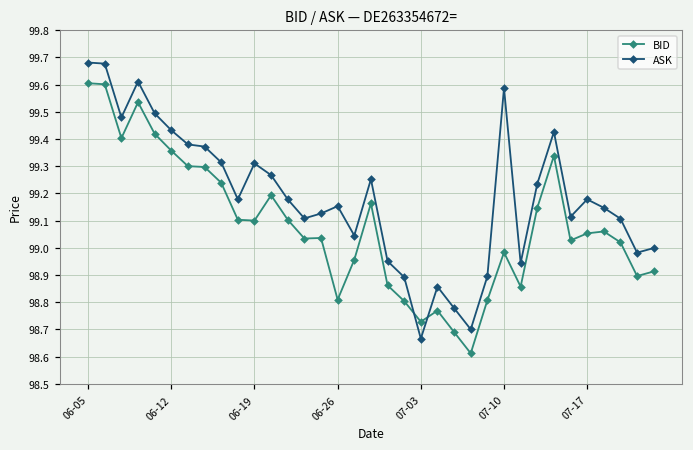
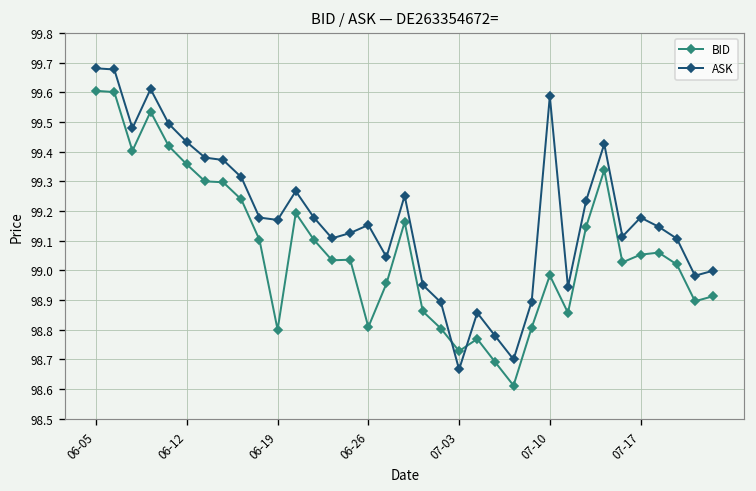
BID, 06-19: 99.1 -> 98.8
ASK, 06-19: 99.31 -> 99.17
